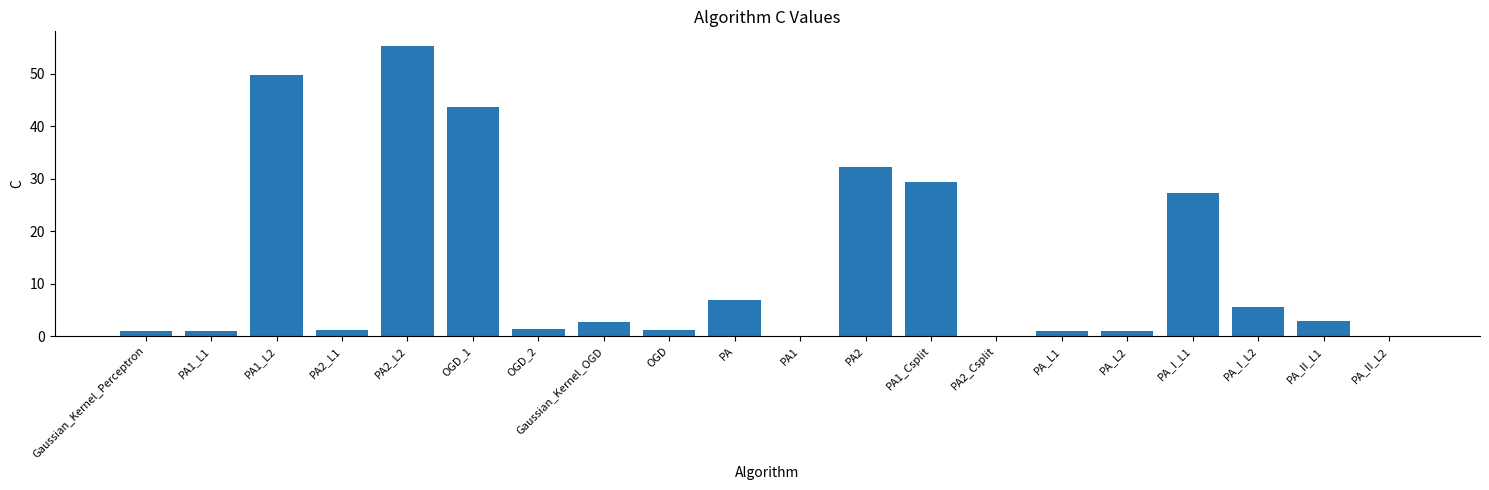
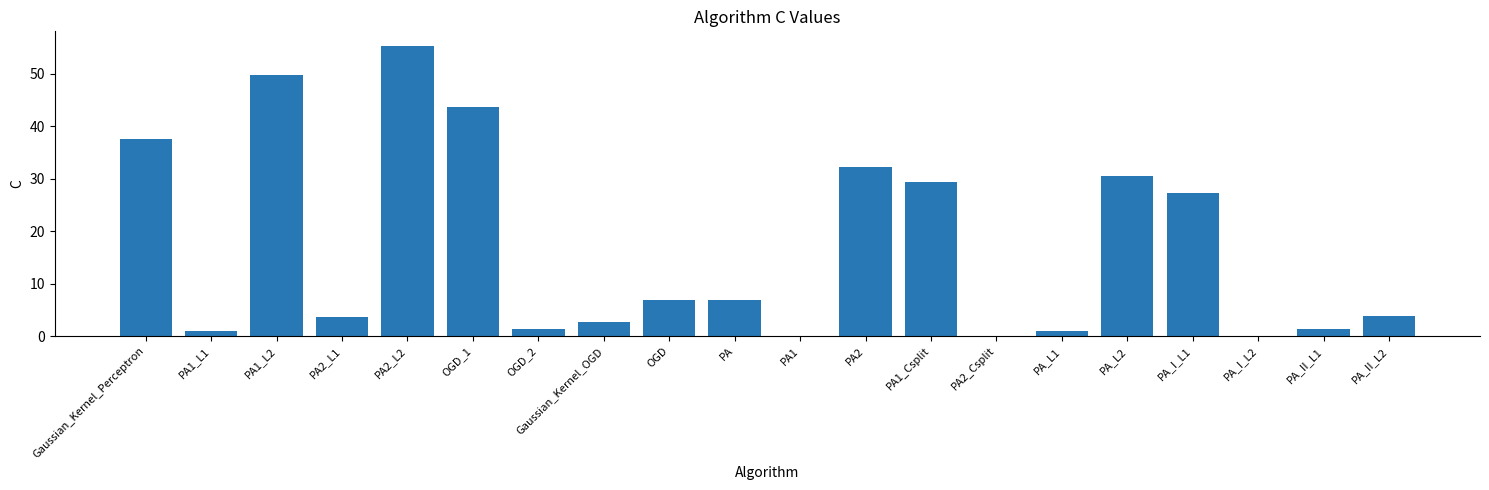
Gaussian_Kernel_Perceptron: 1 -> 38
PA2_L1: 1 -> 4
OGD: 1 -> 7
PA_L2: 1 -> 31
PA_I_L2: 6 -> 0
PA_II_L1: 3 -> 1
PA_II_L2: 0 -> 4
